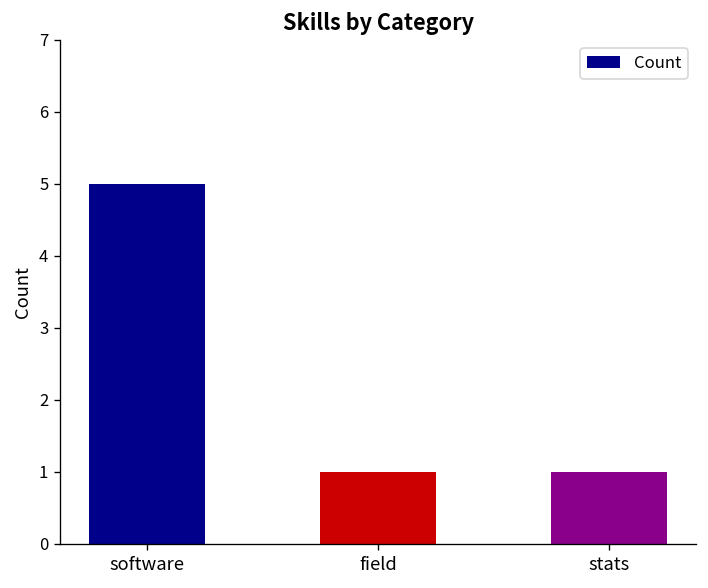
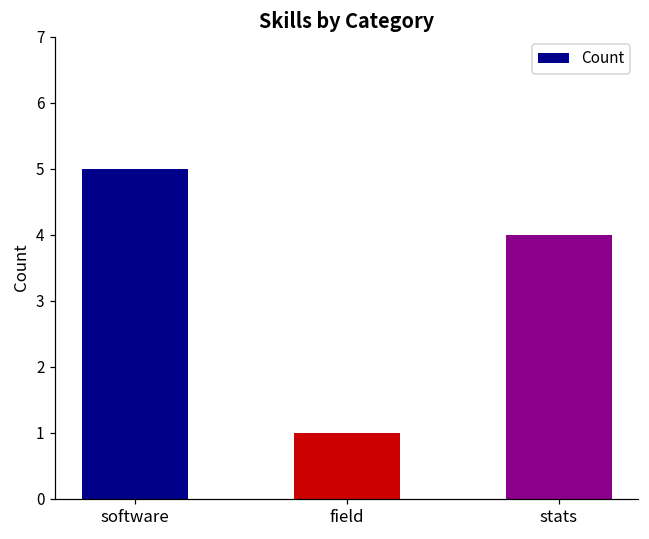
stats: 1 -> 4
